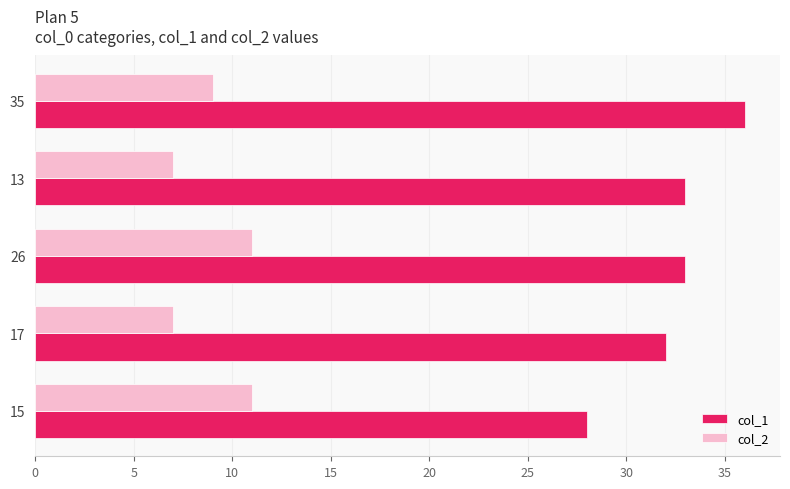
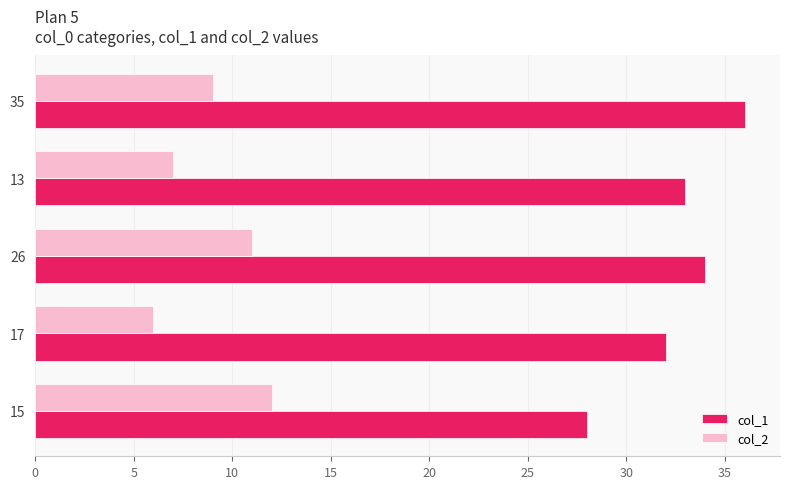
col_1, 26: 33 -> 34
col_2, 17: 7 -> 6
col_2, 15: 11 -> 12
